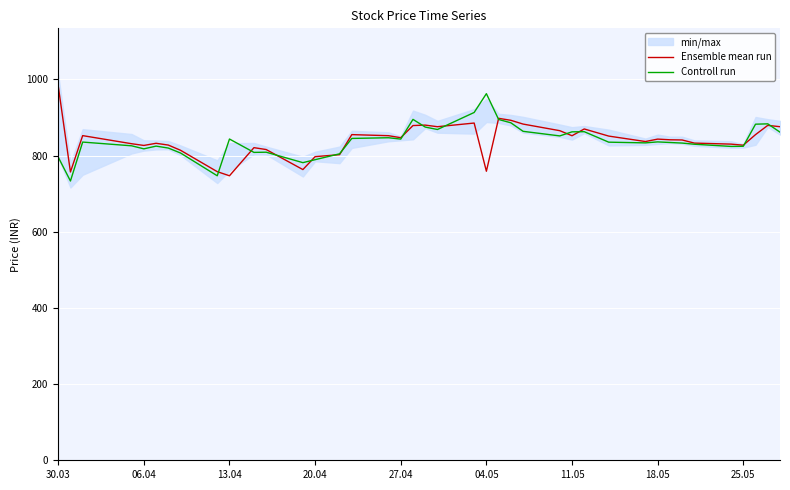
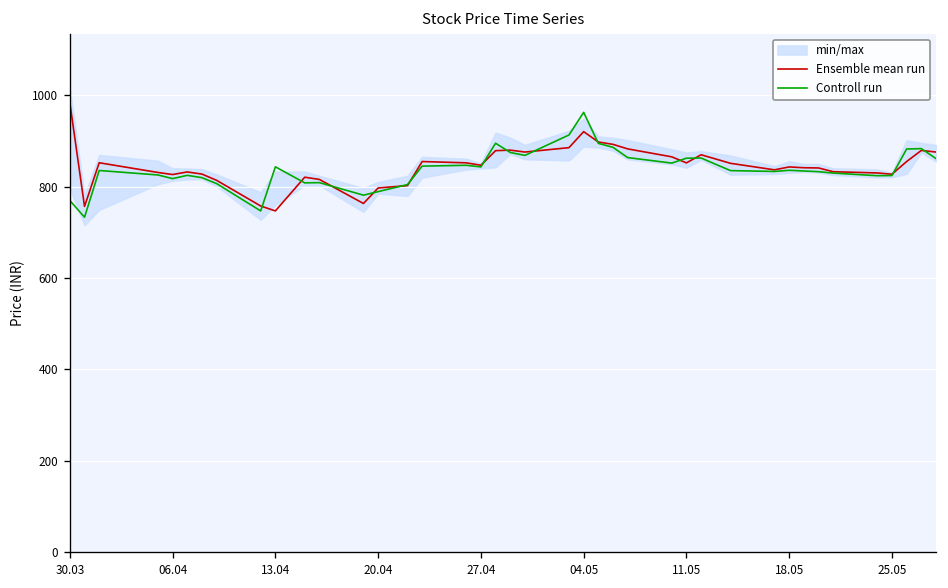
Controll run, 30.03: 800 -> 770
Ensemble mean run, 04.05: 760 -> 920
